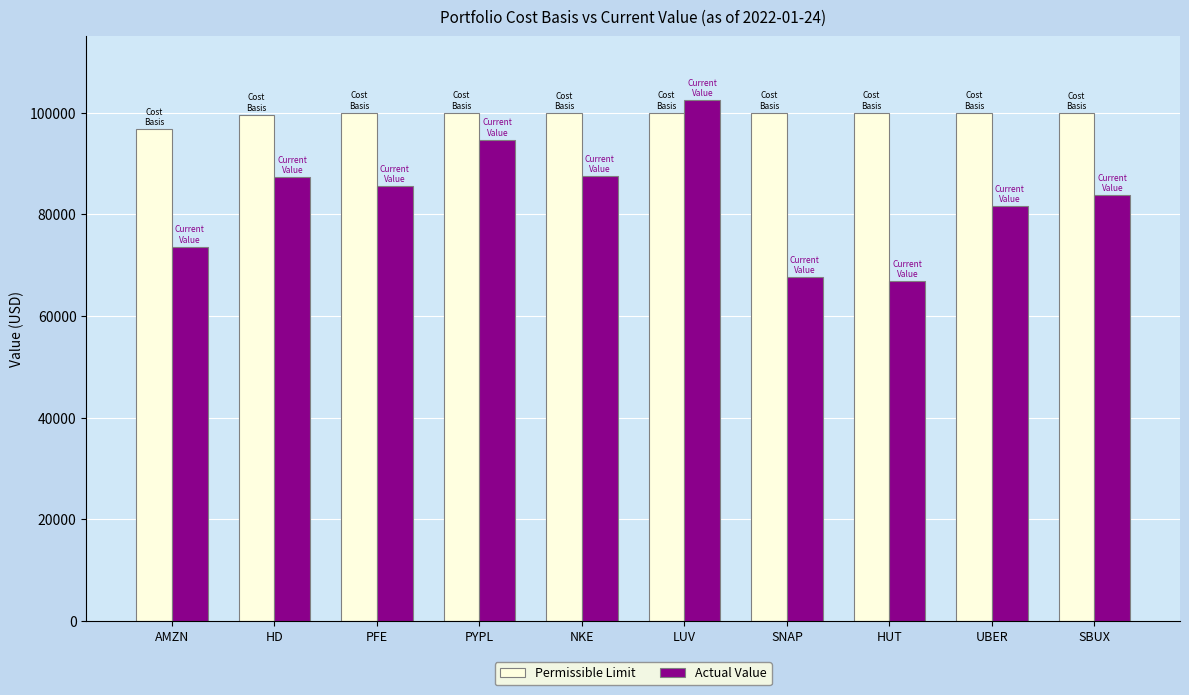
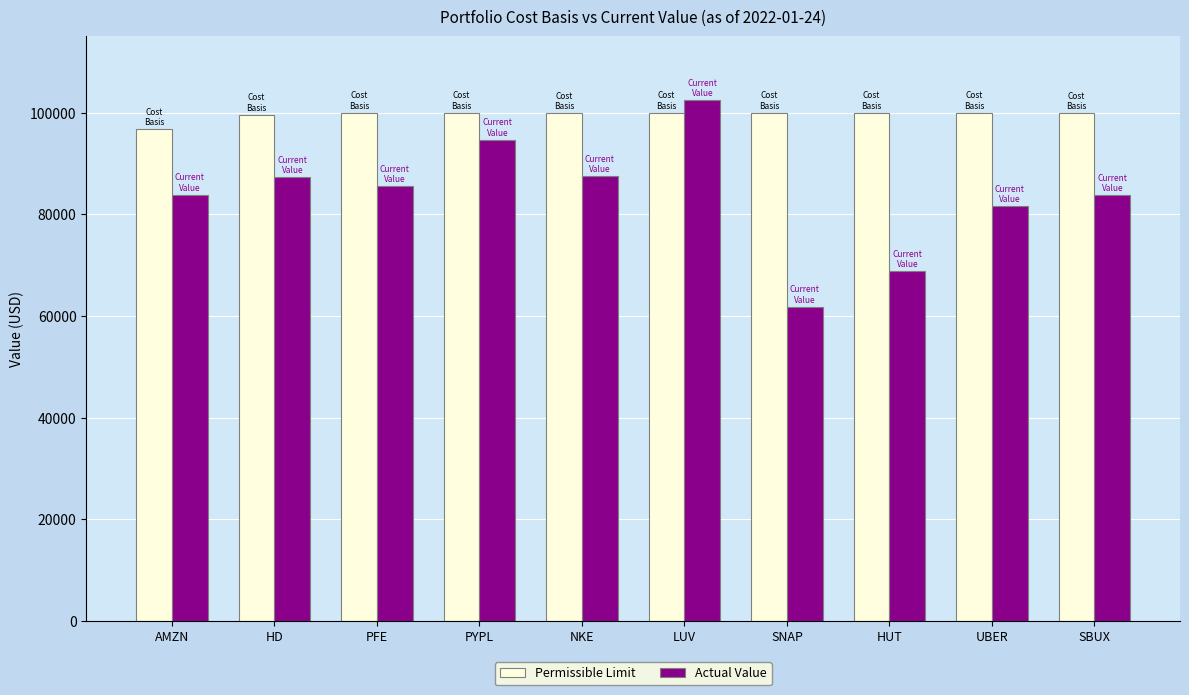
Actual Value, AMZN: 74000 -> 84000
Actual Value, SNAP: 68000 -> 62000
Actual Value, HUT: 67000 -> 69000
